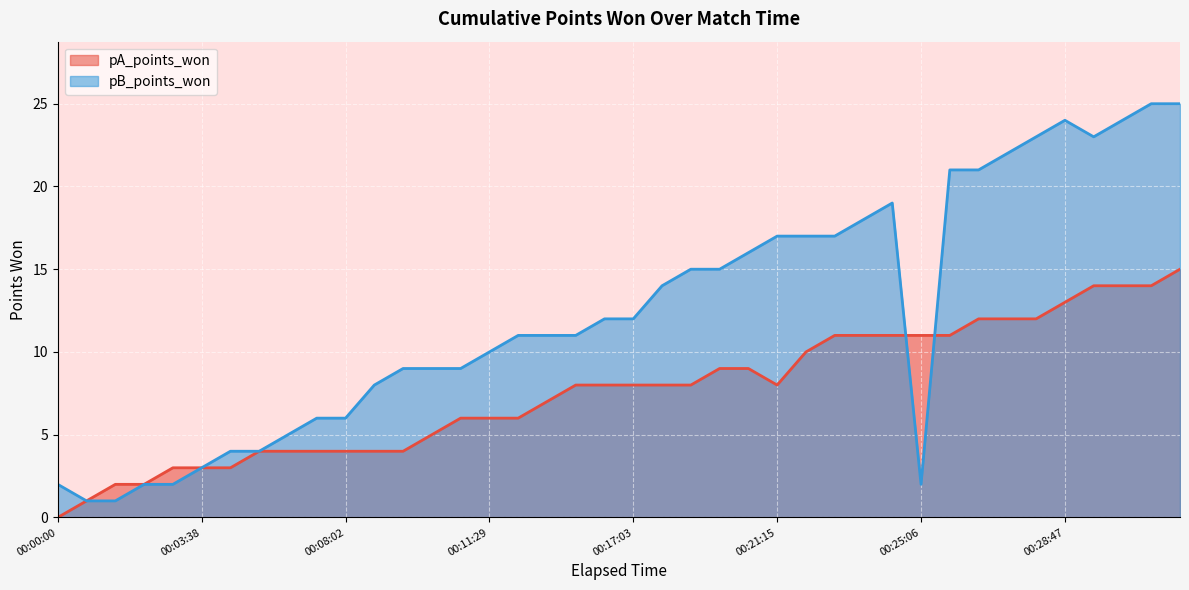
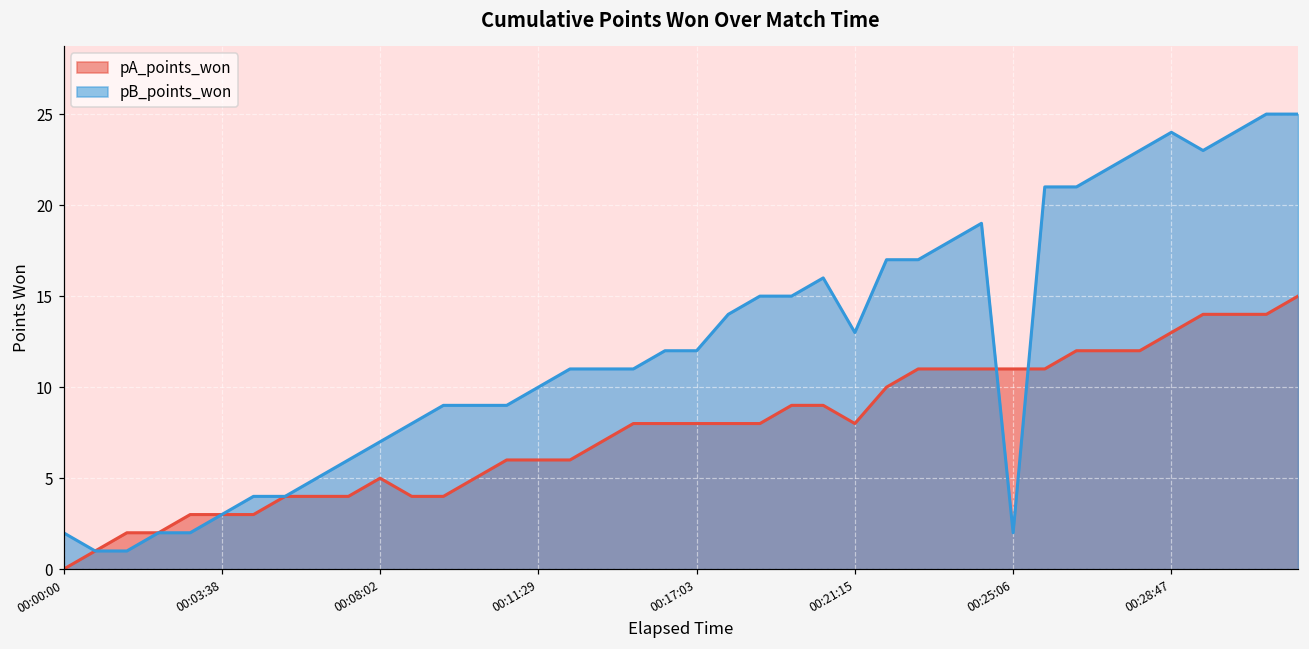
pA_points_won, 00:08:02: 4 -> 5
pB_points_won, 00:08:02: 6 -> 7
pB_points_won, 00:21:15: 17 -> 13
